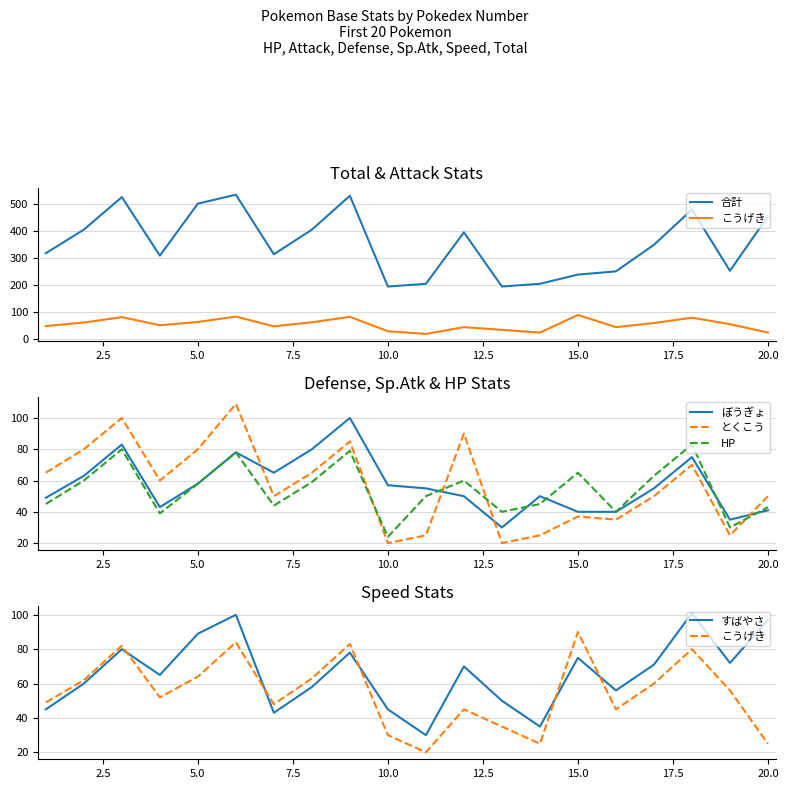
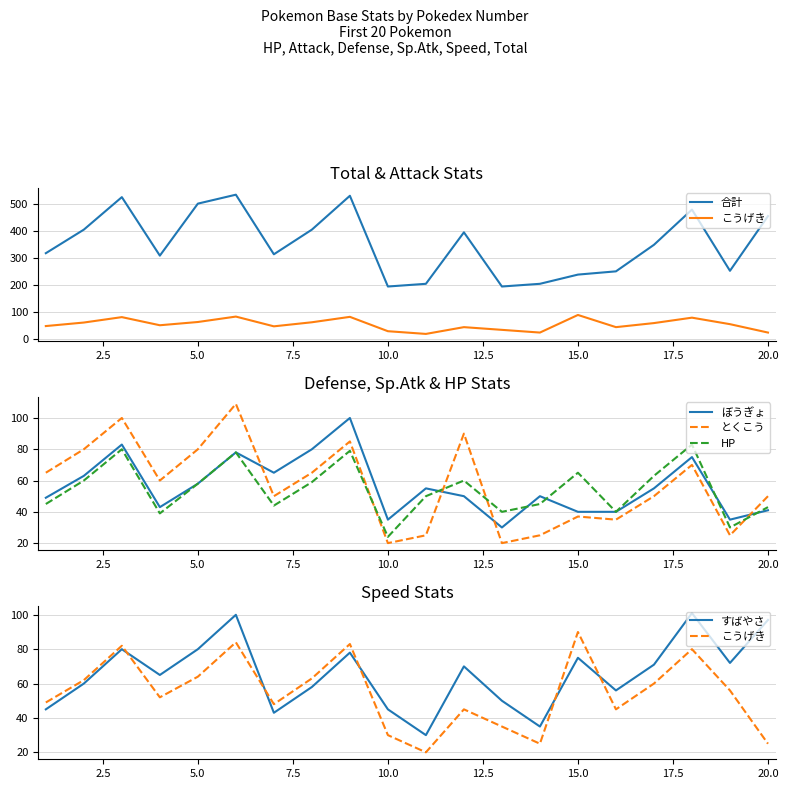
Defense, Sp.Atk & HP Stats, ぼうぎょ, 10.0: 57 -> 35
Speed Stats, すばやさ, 5.0: 89 -> 80
